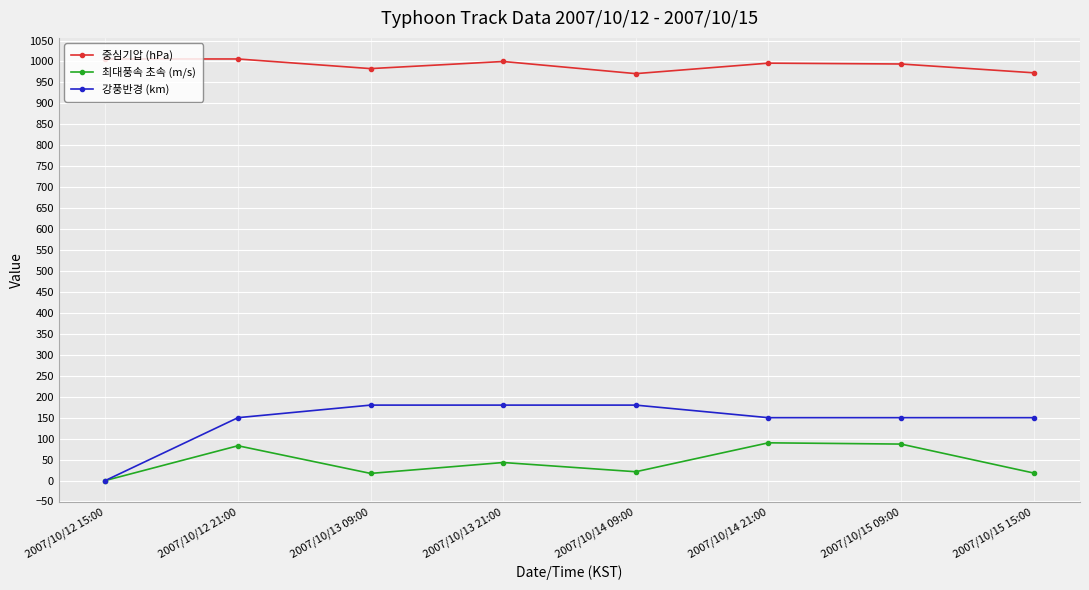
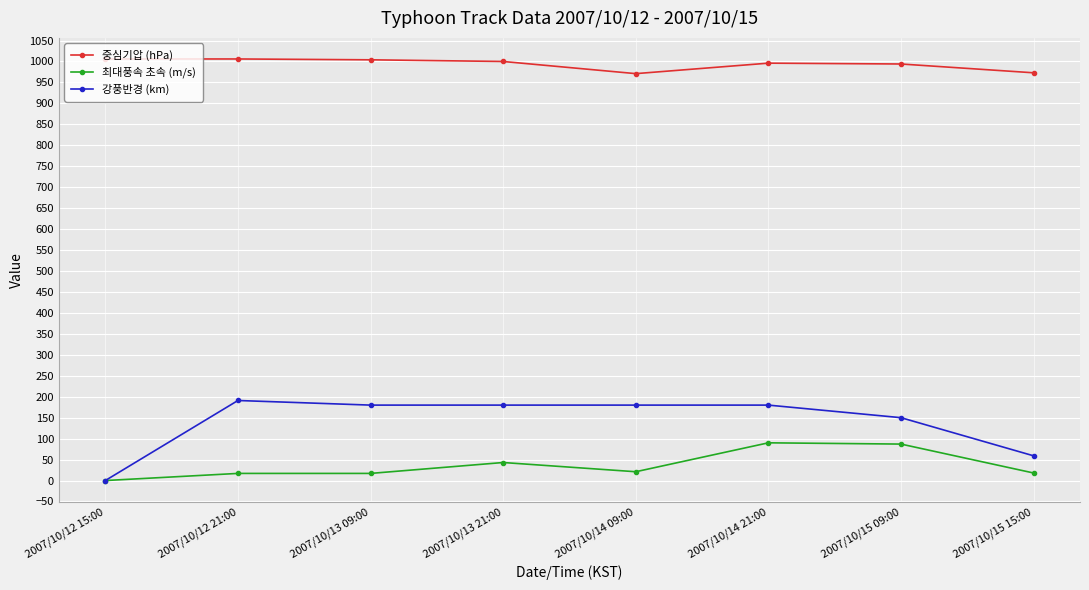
최대풍속 초속 (m/s), 2007/10/12 21:00: 80 -> 20
강풍반경 (km), 2007/10/12 21:00: 150 -> 190
중심기압 (hPa), 2007/10/13 09:00: 980 -> 1000
강풍반경 (km), 2007/10/14 21:00: 150 -> 180
강풍반경 (km), 2007/10/15 15:00: 150 -> 60
